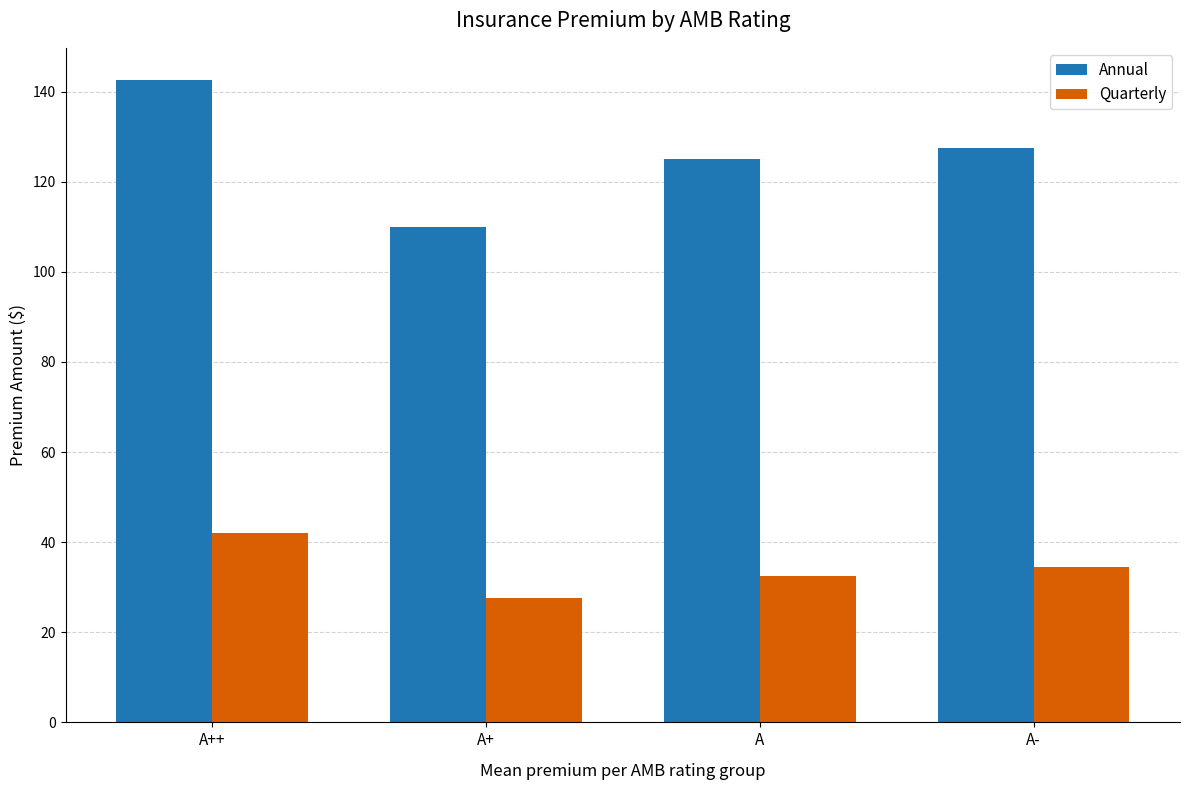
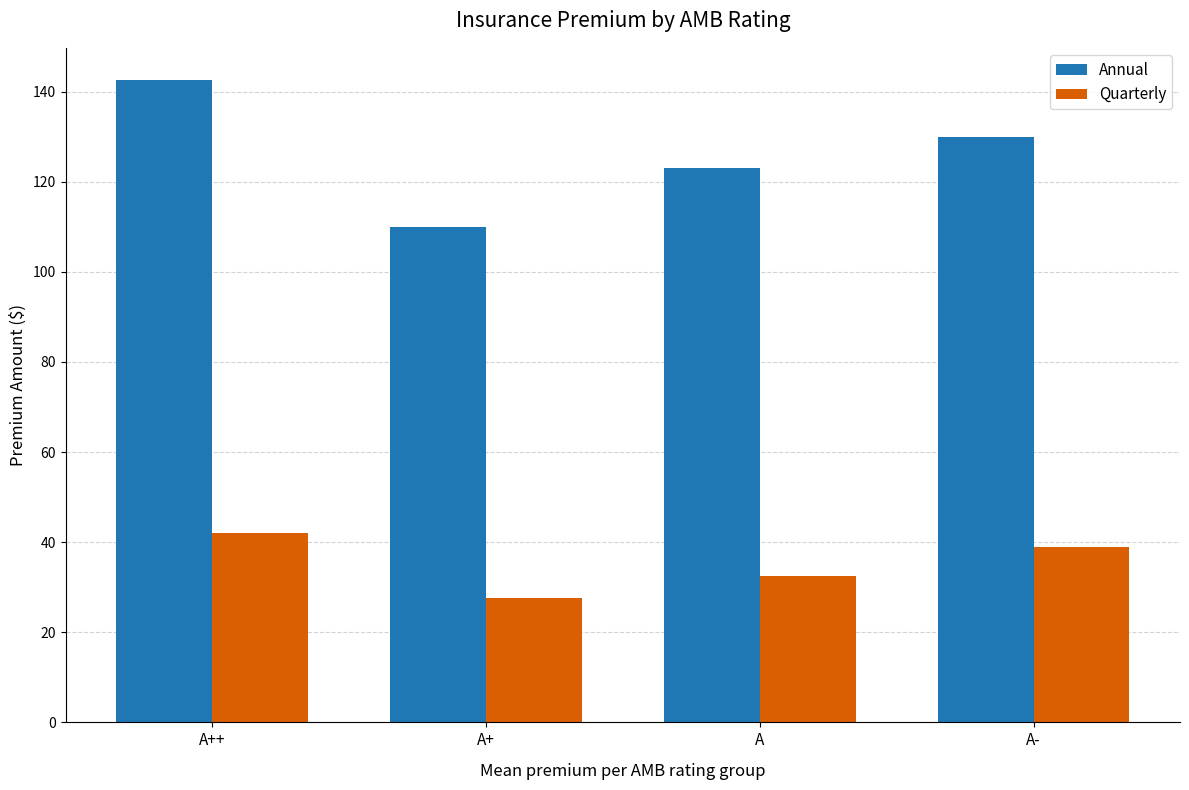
Annual, A: 125 -> 123
Annual, A-: 128 -> 130
Quarterly, A-: 34 -> 39
